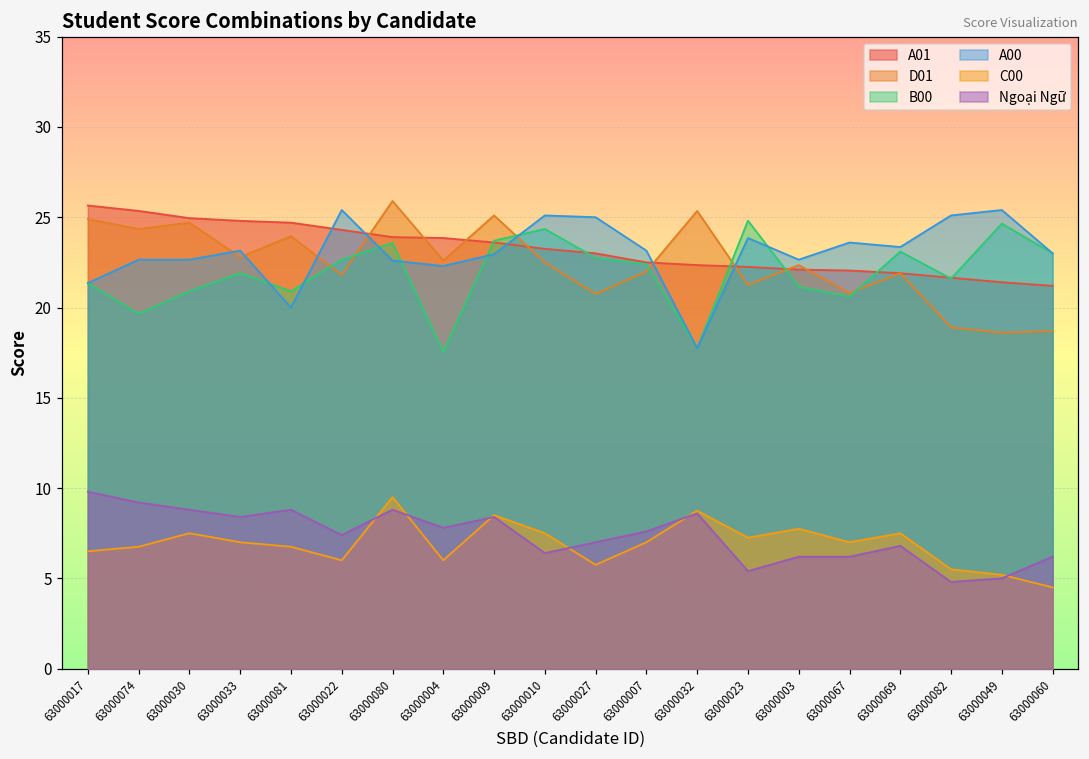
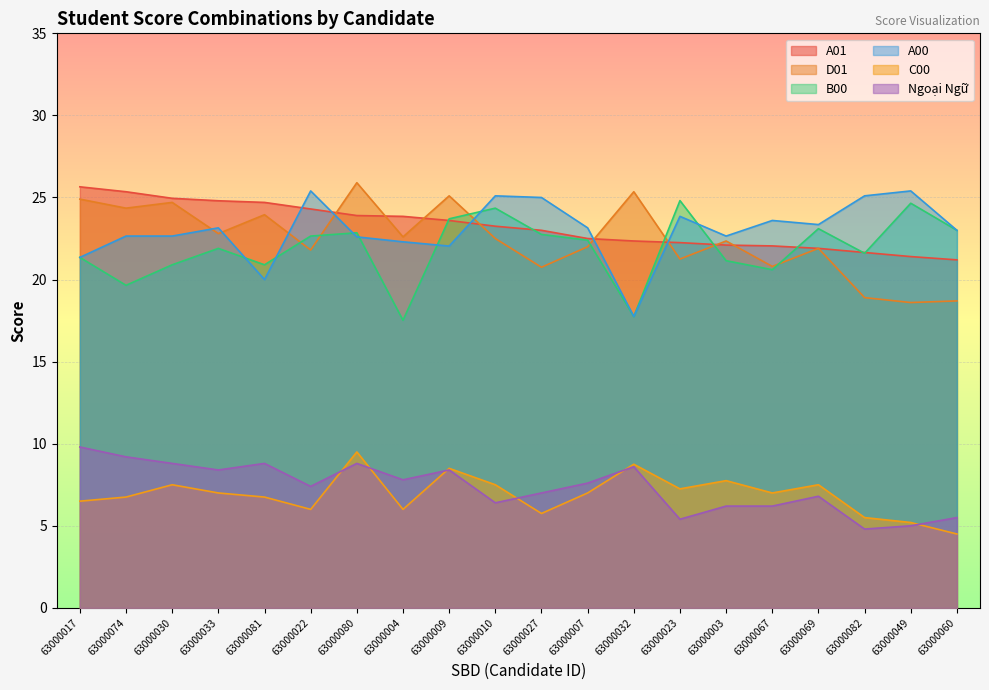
B00, 63000080: 23.6 -> 22.9
A00, 63000009: 23.0 -> 22.0
Ngoại Ngữ, 63000060: 6.2 -> 5.5
